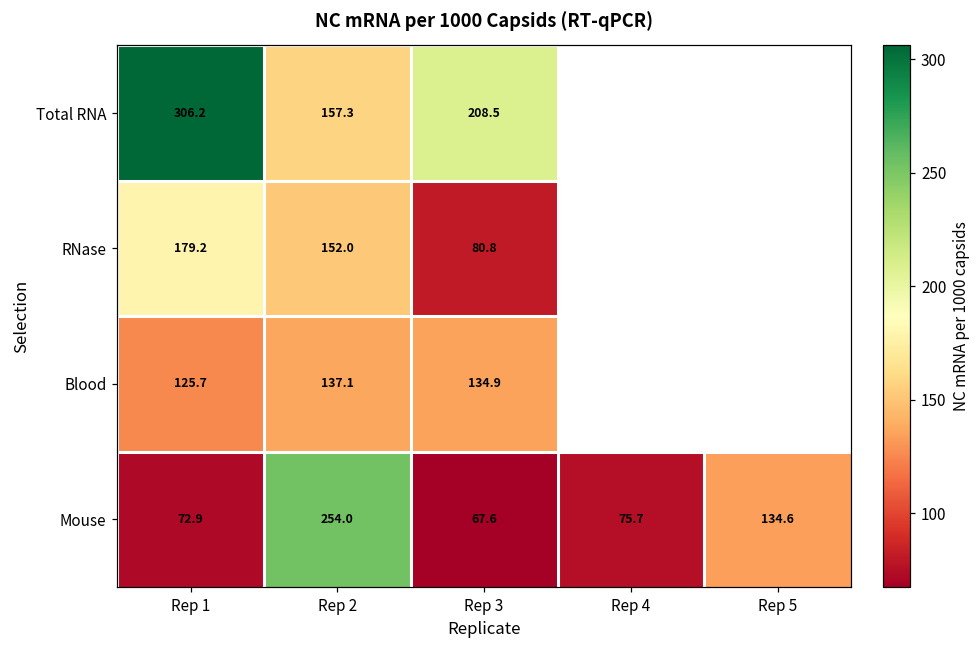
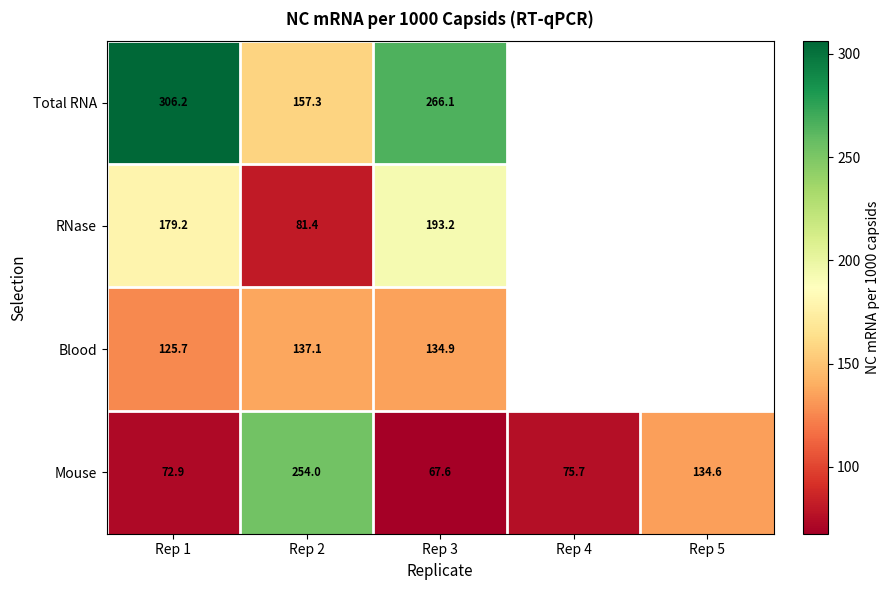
Total RNA, Rep 3: 208.5 -> 266.1
RNase, Rep 2: 152.0 -> 81.4
RNase, Rep 3: 80.8 -> 193.2
